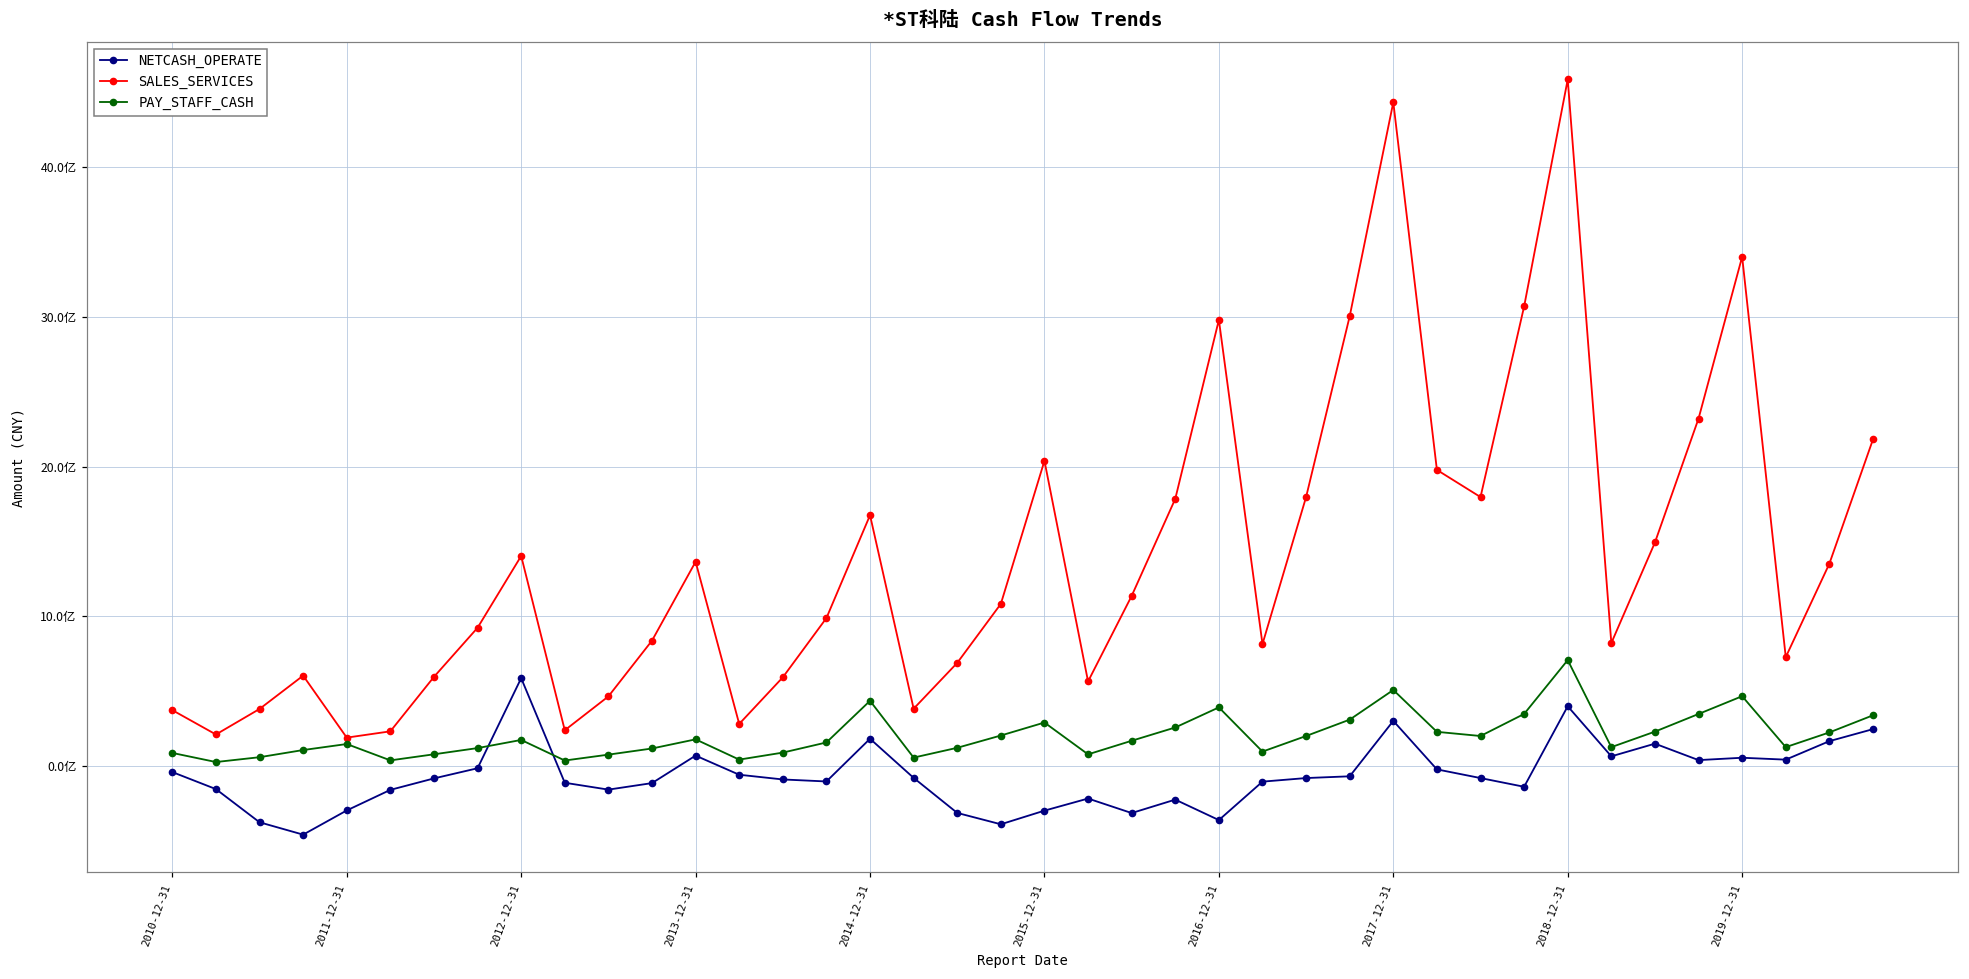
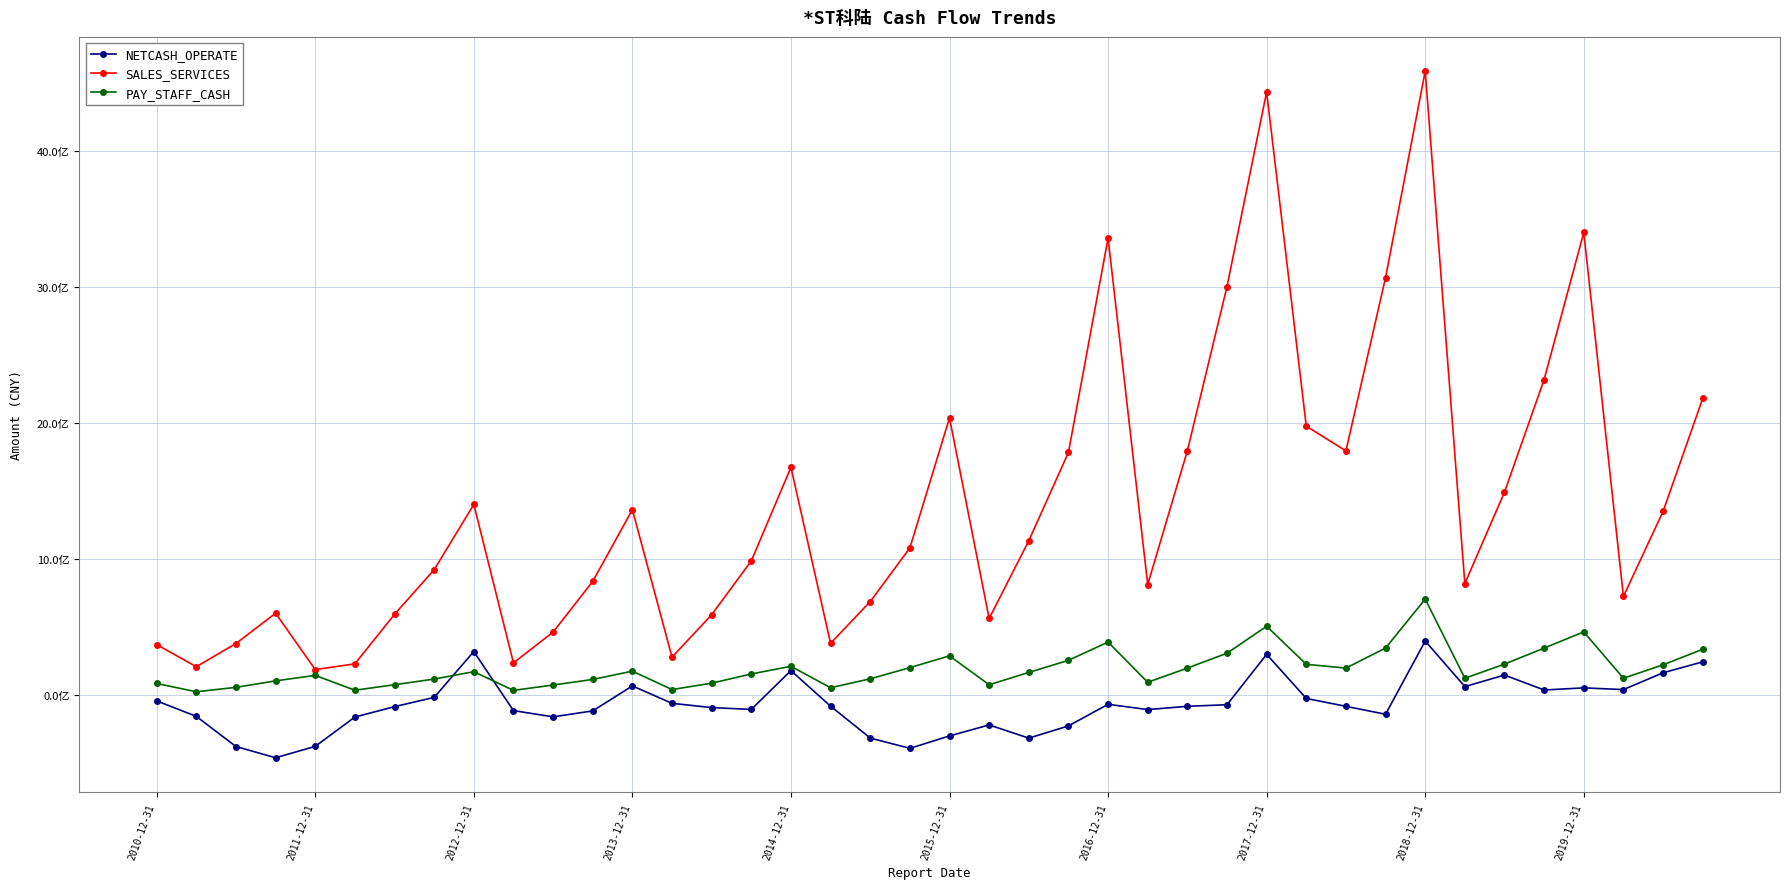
NETCASH_OPERATE, 2011-12-31: -3.0亿 -> -3.7亿
NETCASH_OPERATE, 2012-12-31: 5.9亿 -> 3.2亿
PAY_STAFF_CASH, 2014-12-31: 4.4亿 -> 2.1亿
NETCASH_OPERATE, 2016-12-31: -3.6亿 -> -0.7亿
SALES_SERVICES, 2016-12-31: 29.8亿 -> 33.6亿
